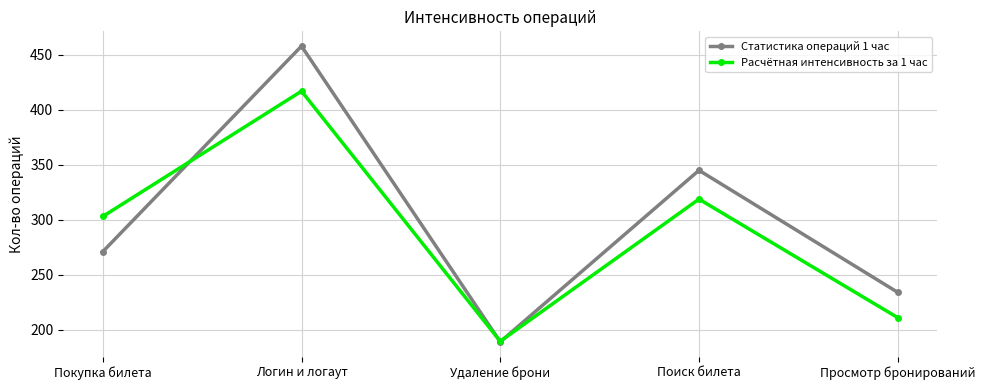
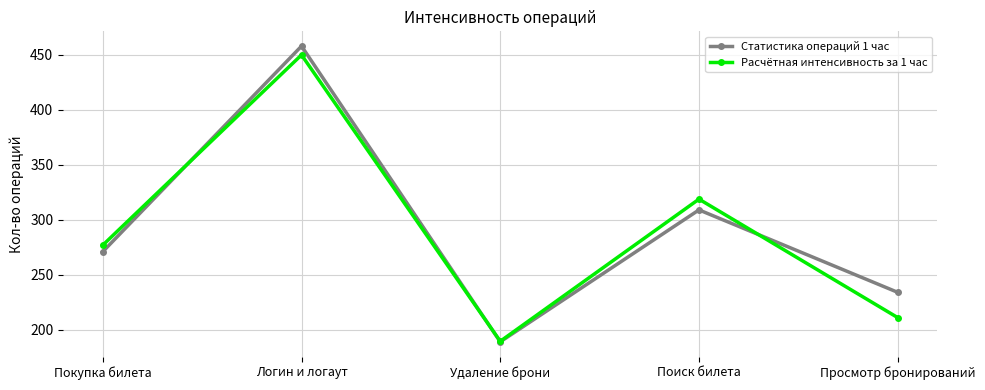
Расчётная интенсивность за 1 час, Покупка билета: 303 -> 277
Расчётная интенсивность за 1 час, Логин и логаут: 417 -> 450
Статистика операций 1 час, Поиск билета: 345 -> 309
